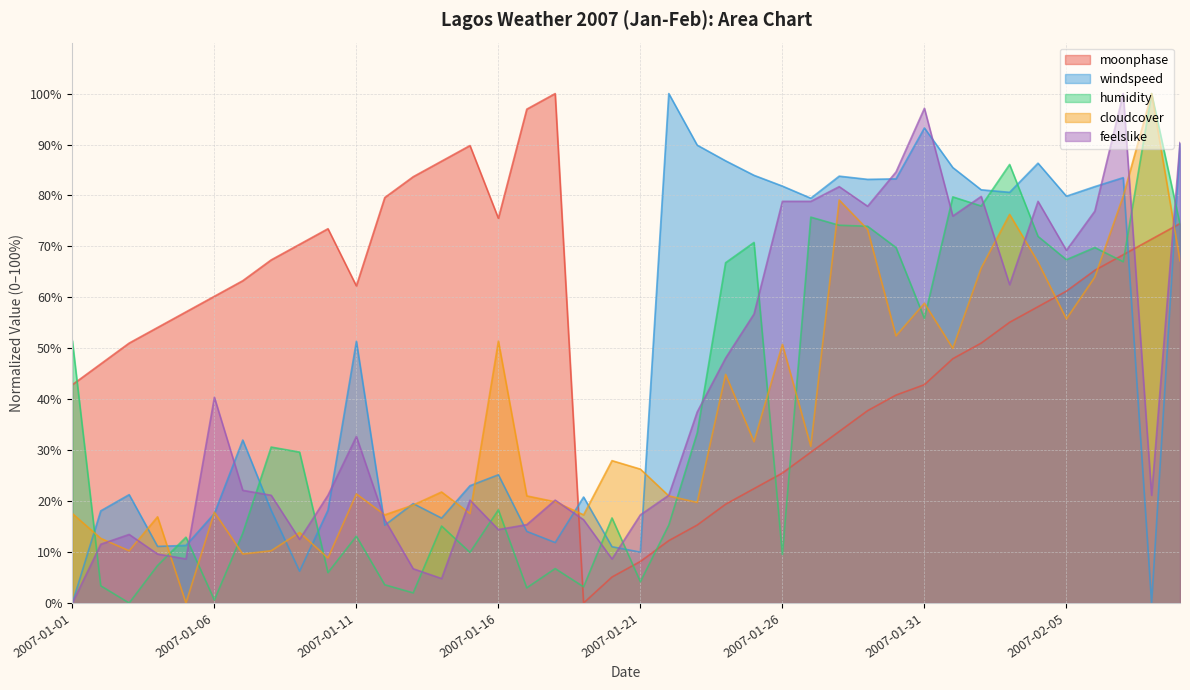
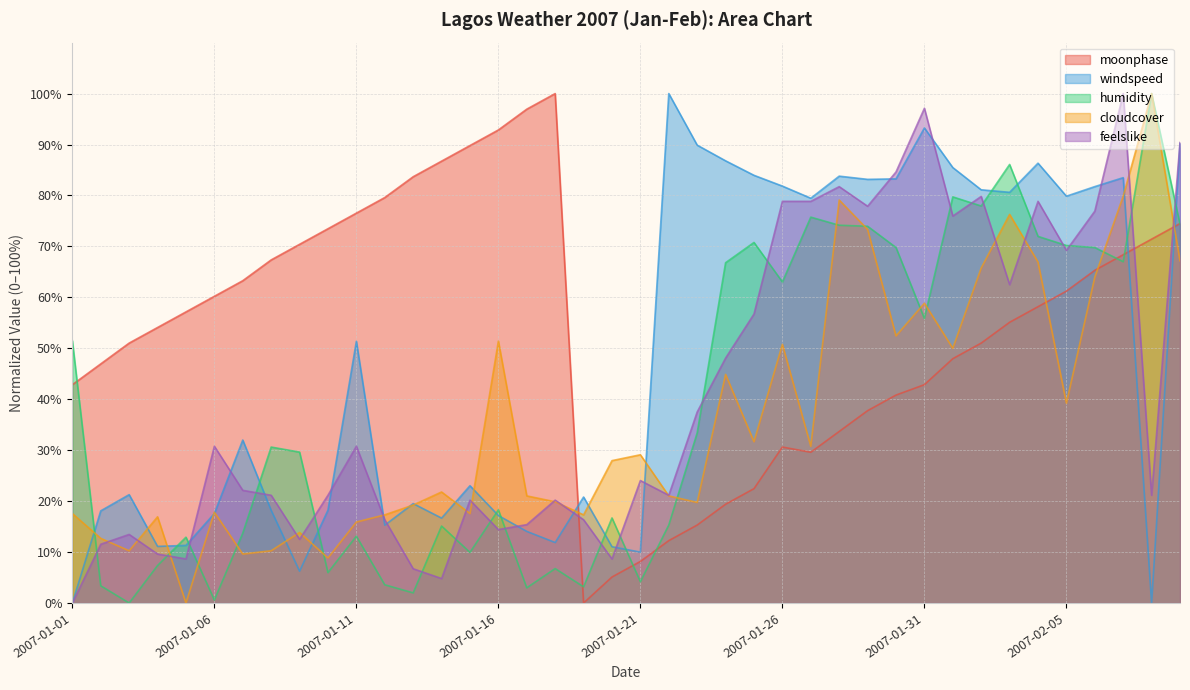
feelslike, 2007-01-06: 40% -> 31%
moonphase, 2007-01-11: 62% -> 77%
cloudcover, 2007-01-11: 21% -> 16%
feelslike, 2007-01-11: 33% -> 31%
moonphase, 2007-01-16: 76% -> 93%
windspeed, 2007-01-16: 25% -> 17%
cloudcover, 2007-01-21: 26% -> 29%
feelslike, 2007-01-21: 17% -> 24%
moonphase, 2007-01-26: 26% -> 31%
humidity, 2007-01-26: 10% -> 63%
humidity, 2007-02-05: 67% -> 70%
cloudcover, 2007-02-05: 56% -> 39%
